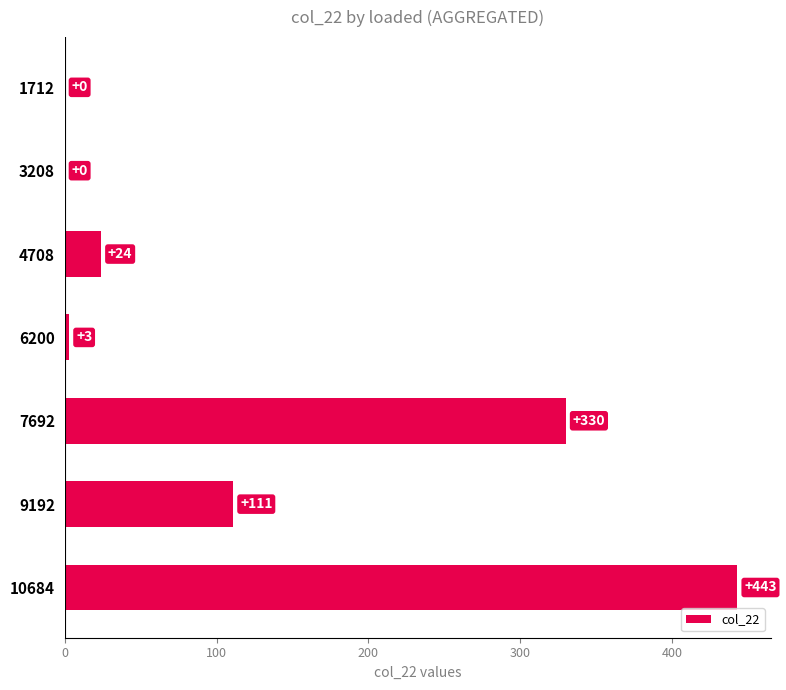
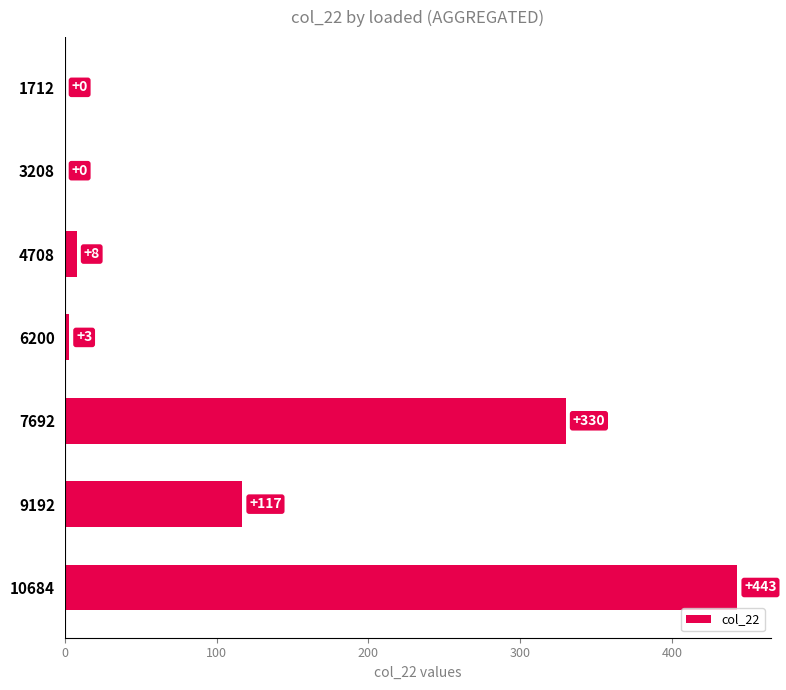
4708: +24 -> +8
9192: +111 -> +117
